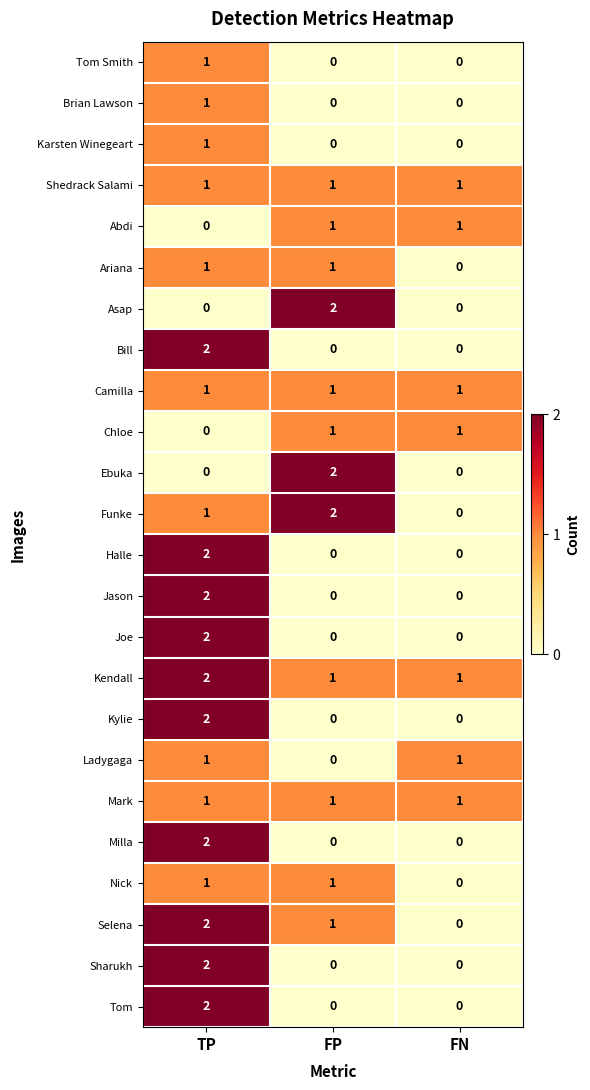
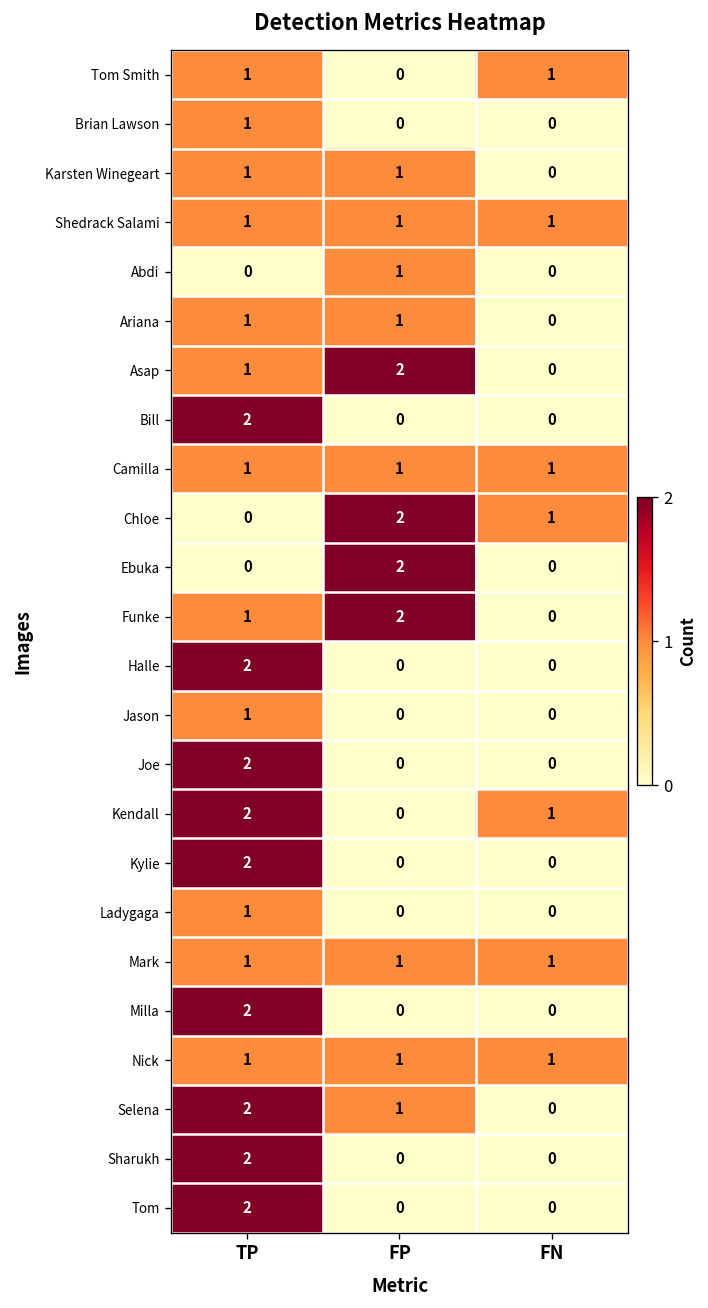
Tom Smith, FN: 0 -> 1
Karsten Winegeart, FP: 0 -> 1
Abdi, FN: 1 -> 0
Asap, TP: 0 -> 1
Chloe, FP: 1 -> 2
Jason, TP: 2 -> 1
Kendall, FP: 1 -> 0
Ladygaga, FN: 1 -> 0
Nick, FN: 0 -> 1
